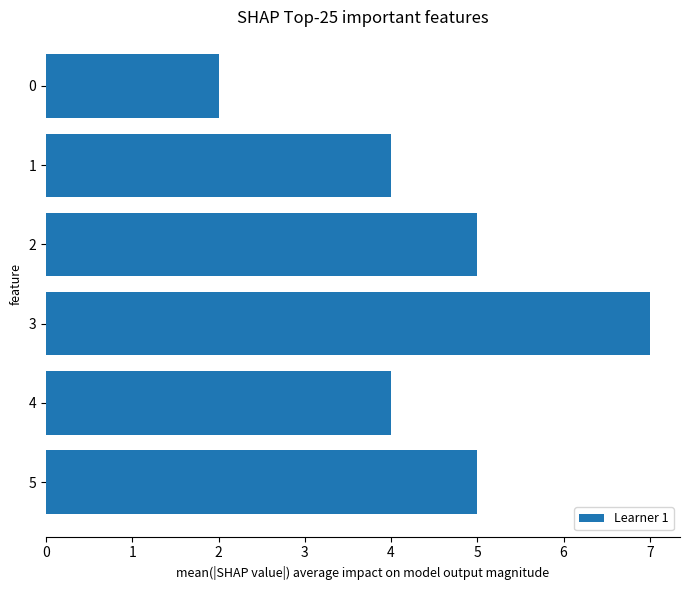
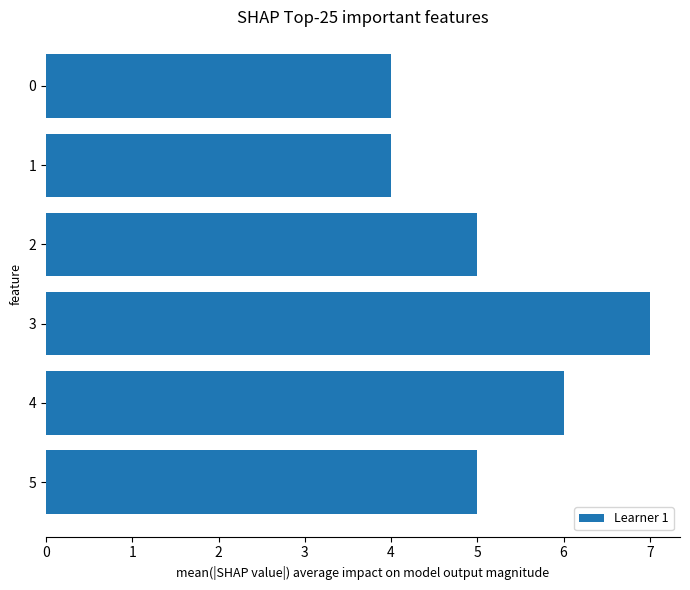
0: 2 -> 4
4: 4 -> 6
